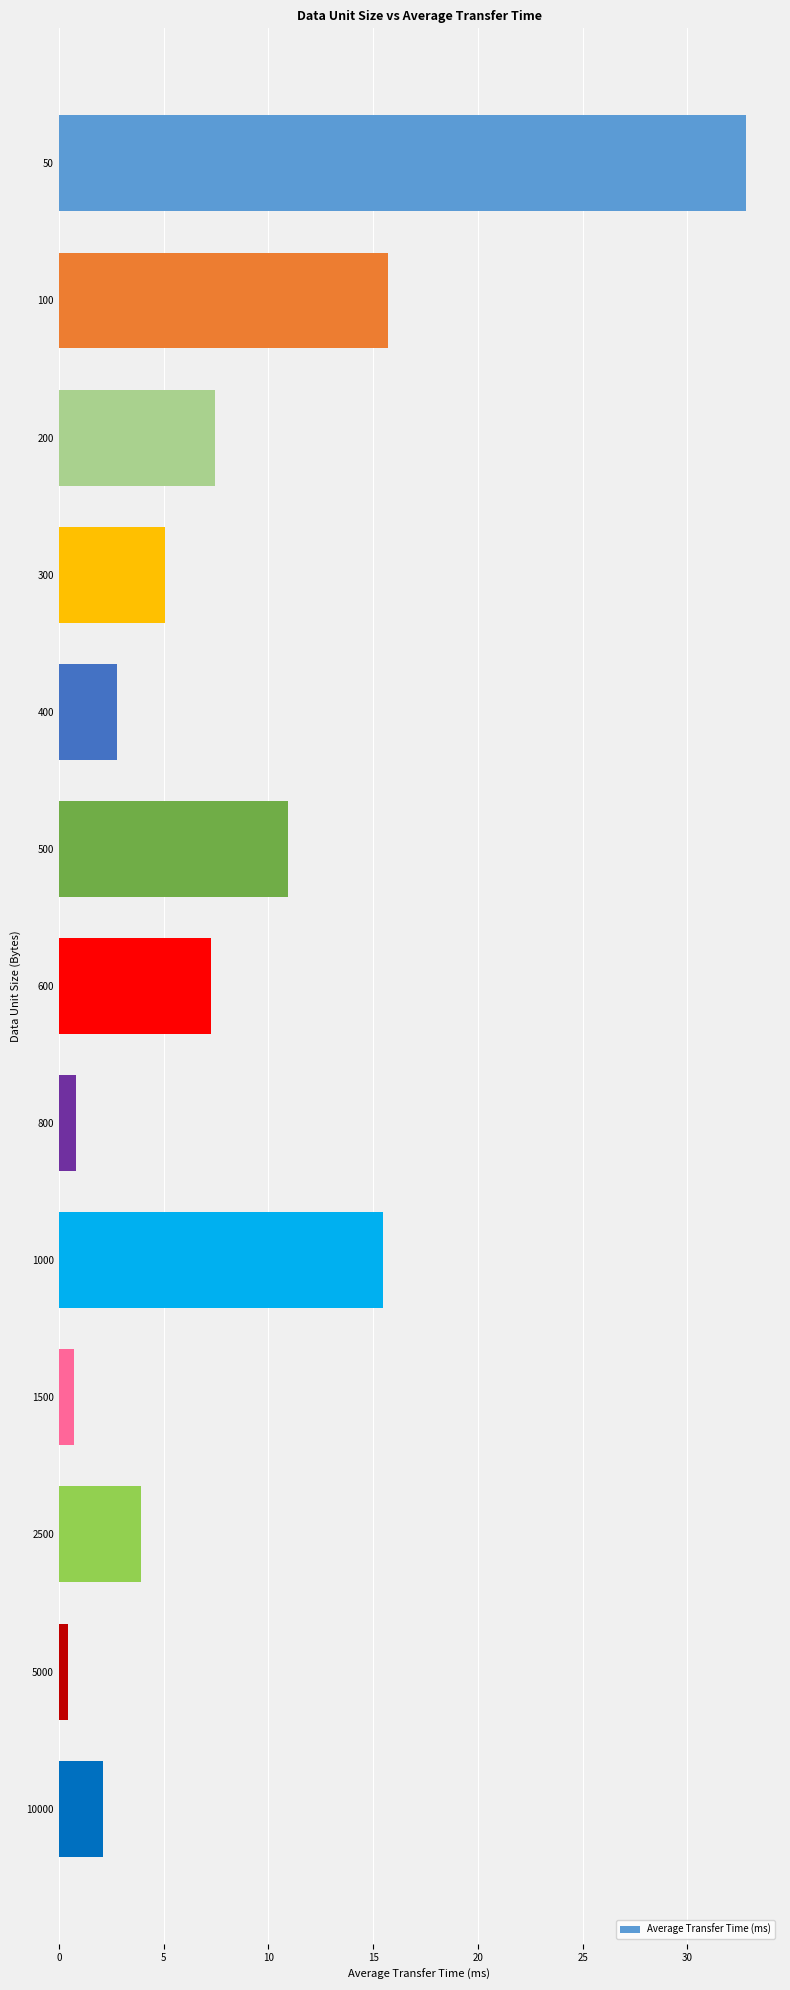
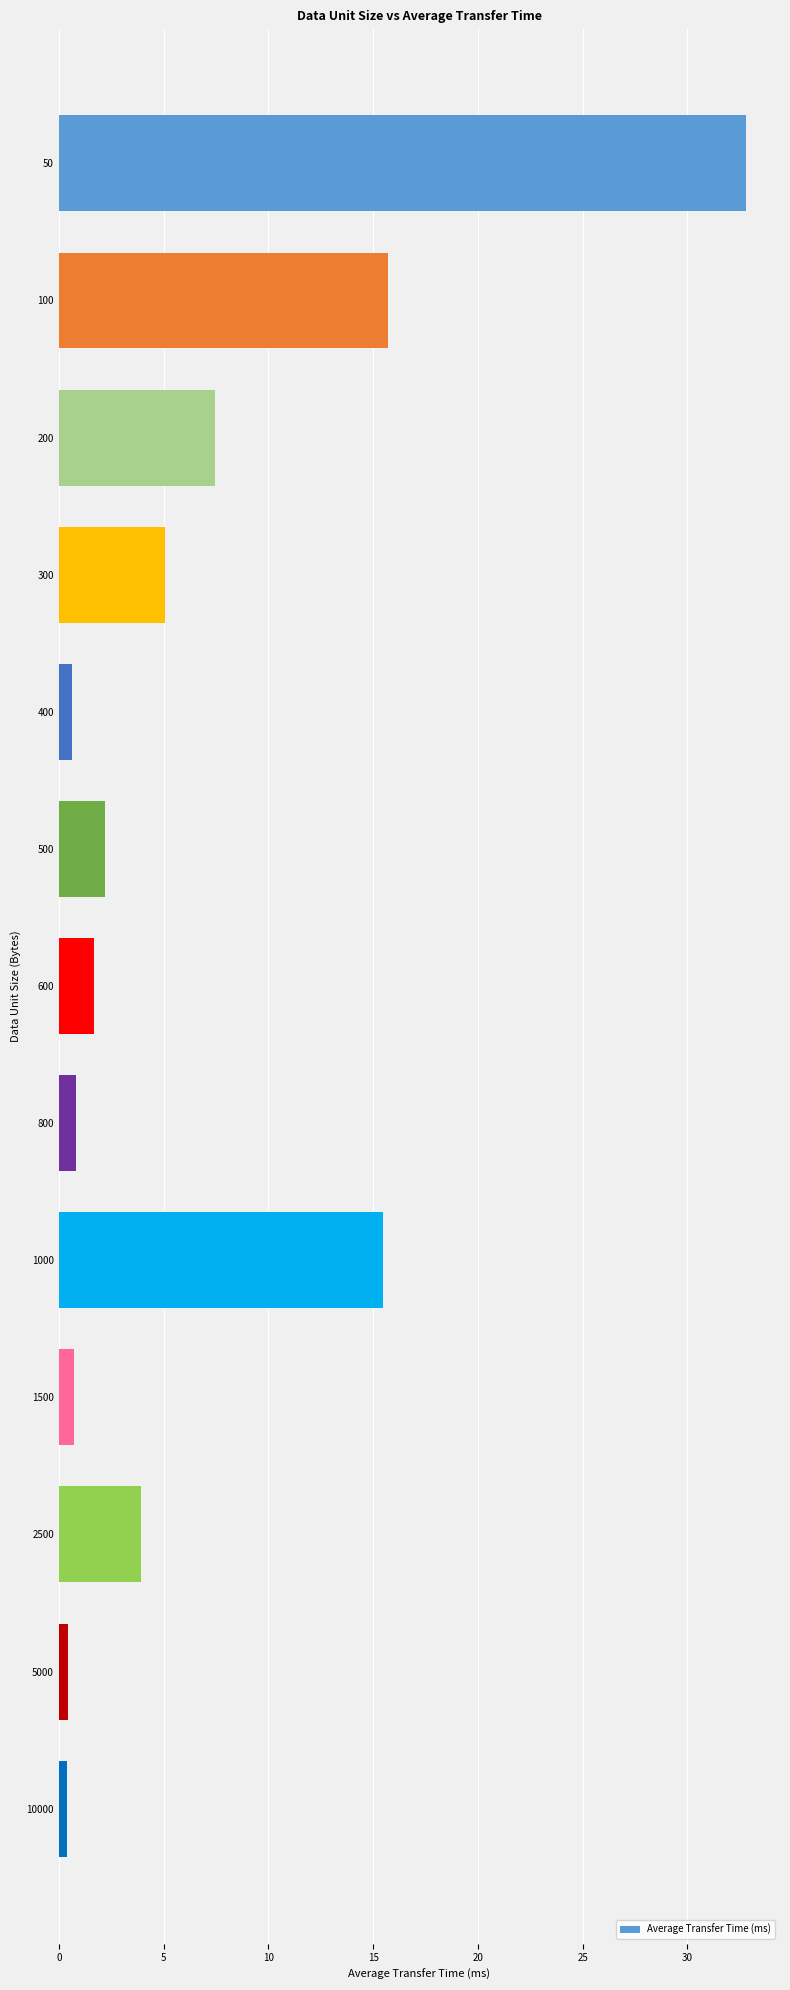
400: 2.8 -> 0.6
500: 10.9 -> 2.2
600: 7.3 -> 1.7
10000: 2.1 -> 0.4
